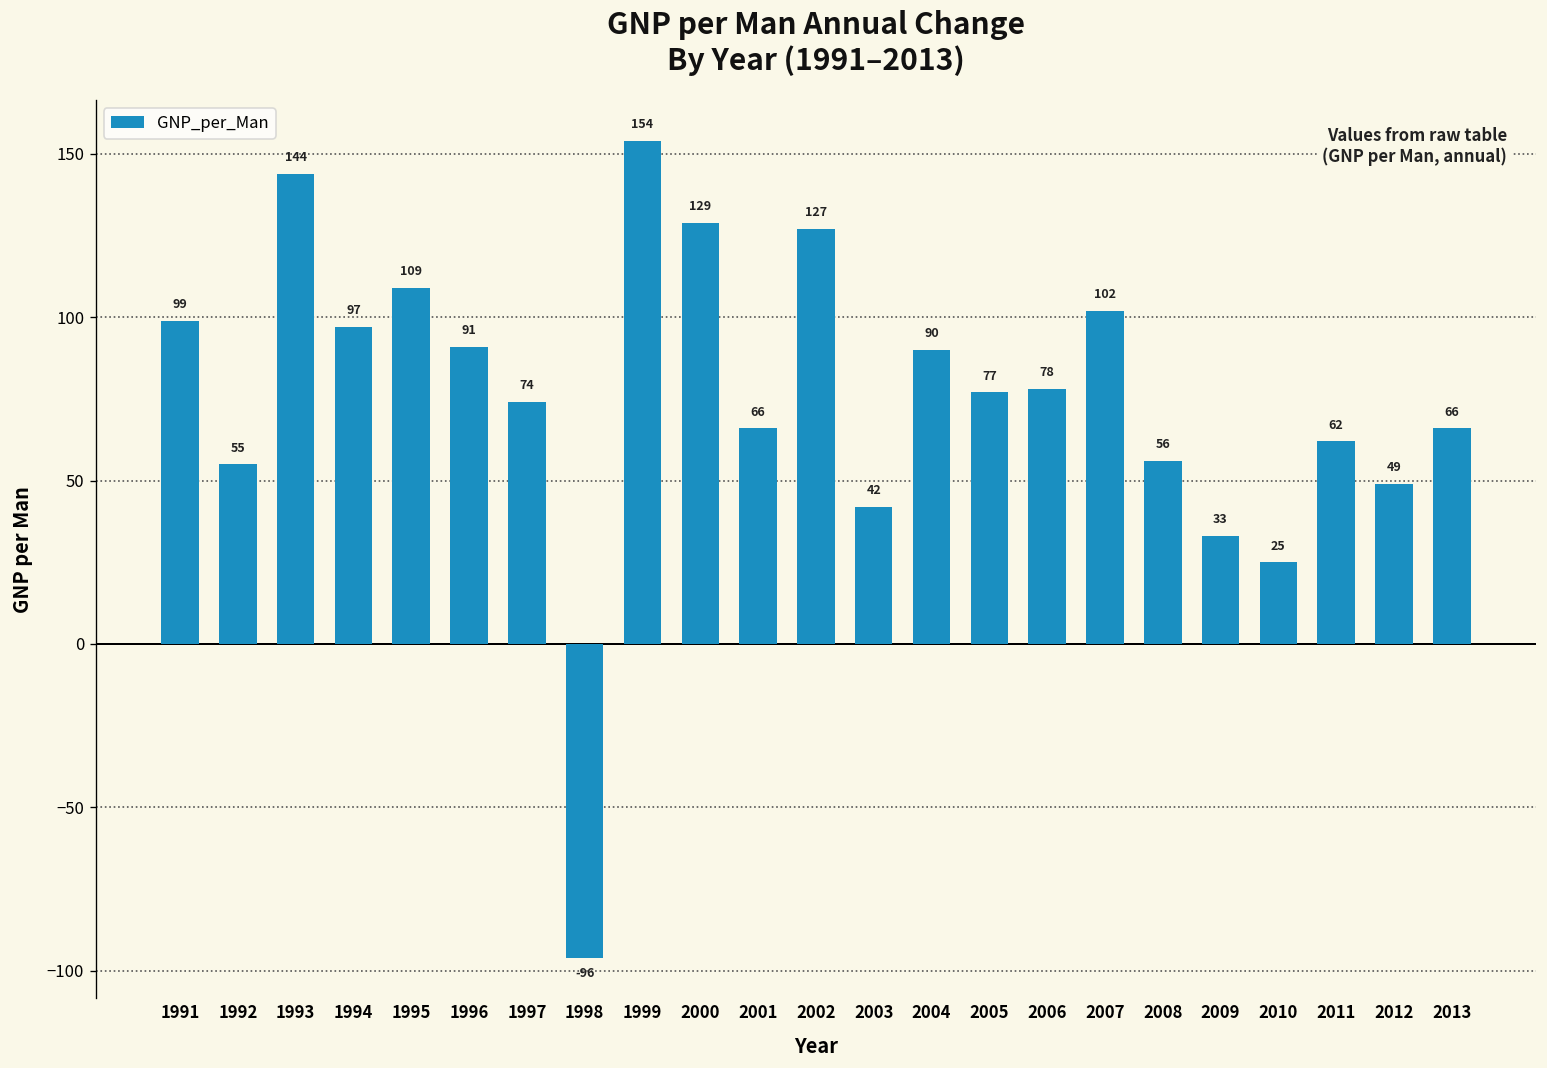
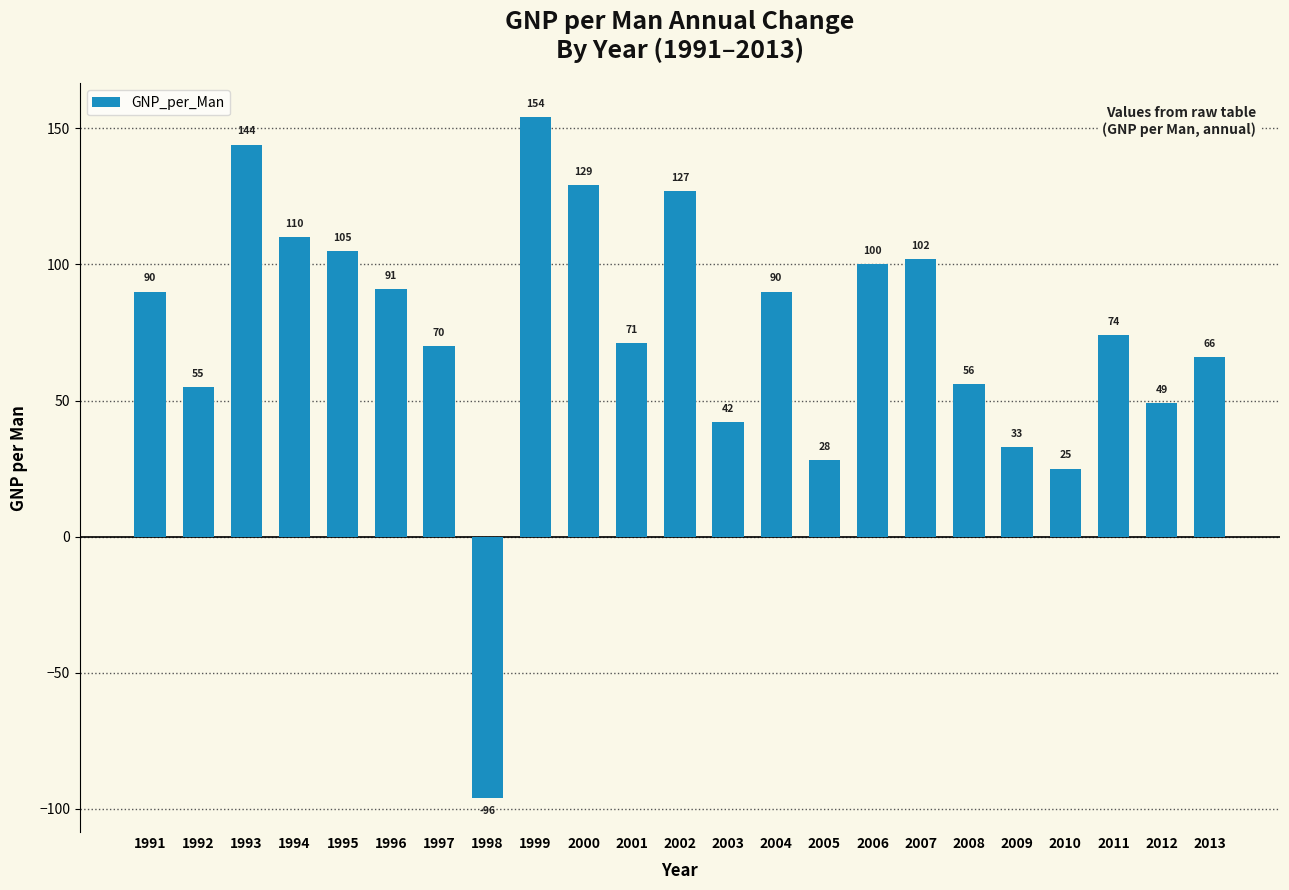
1991: 99 -> 90
1994: 97 -> 110
1995: 109 -> 105
1997: 74 -> 70
2001: 66 -> 71
2005: 77 -> 28
2006: 78 -> 100
2011: 62 -> 74
